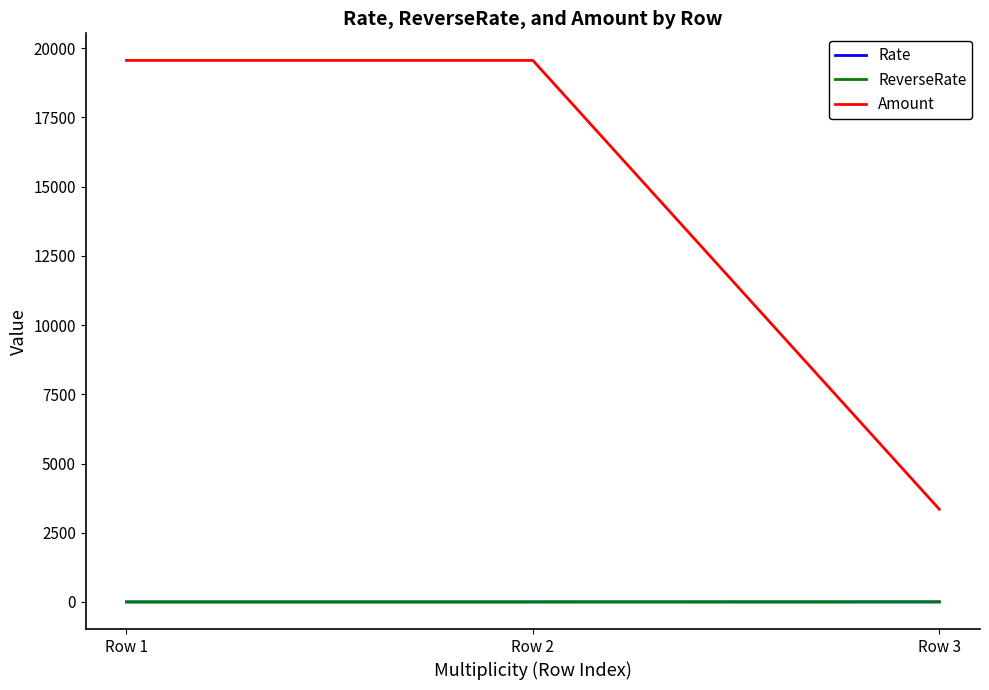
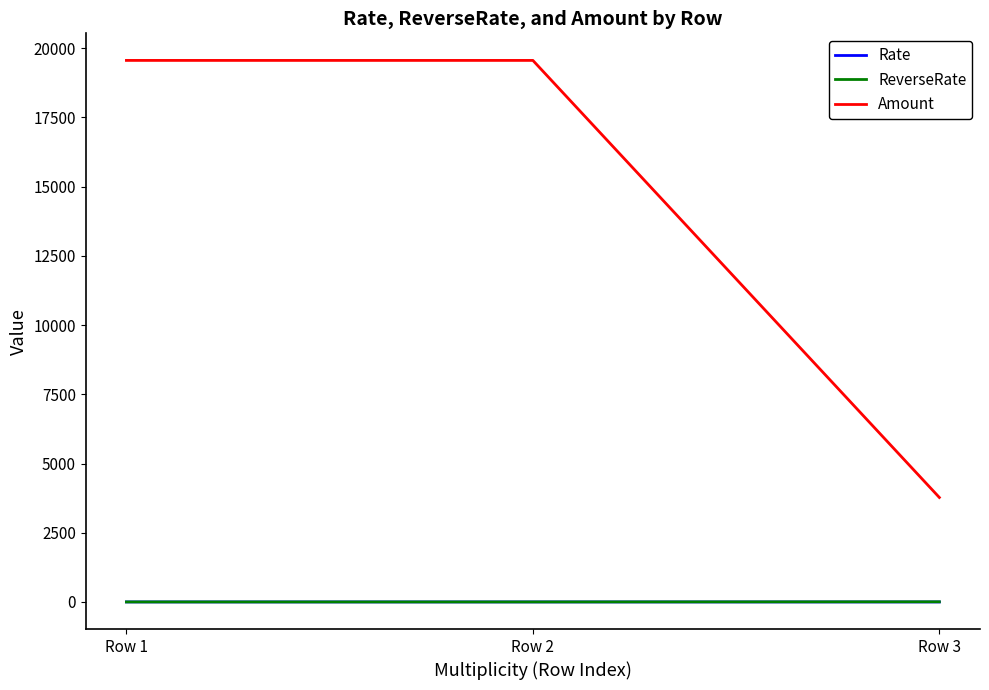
Amount, Row 3: 3300 -> 3800
